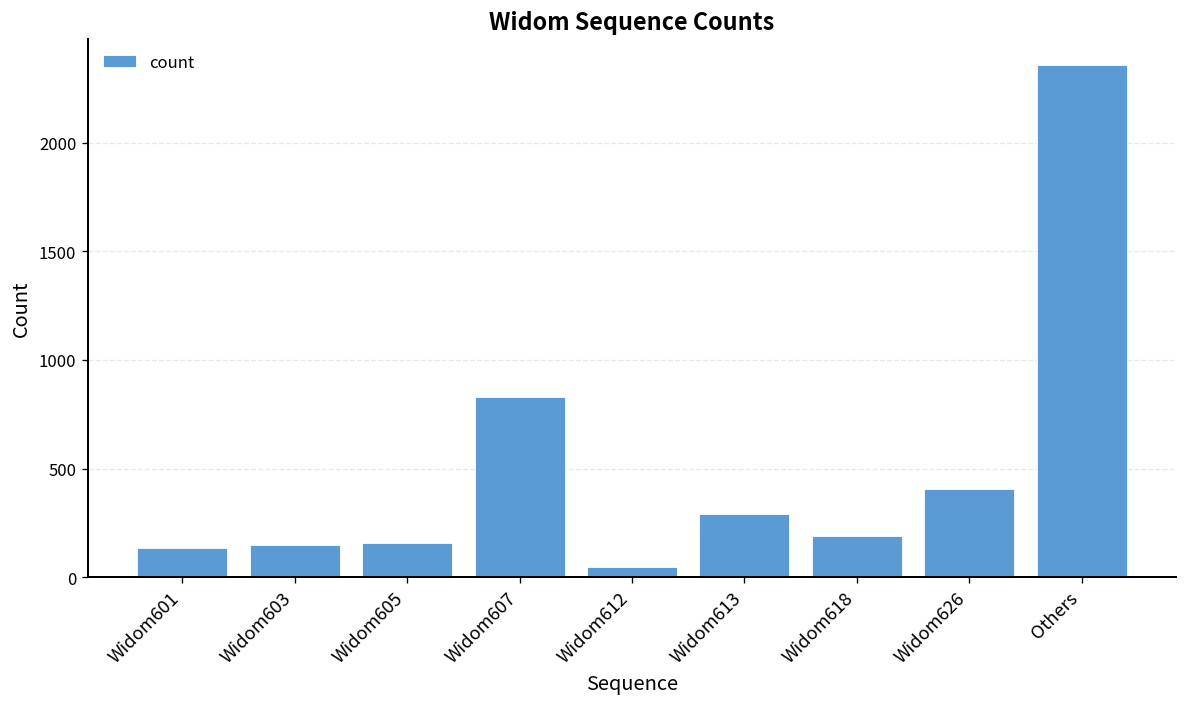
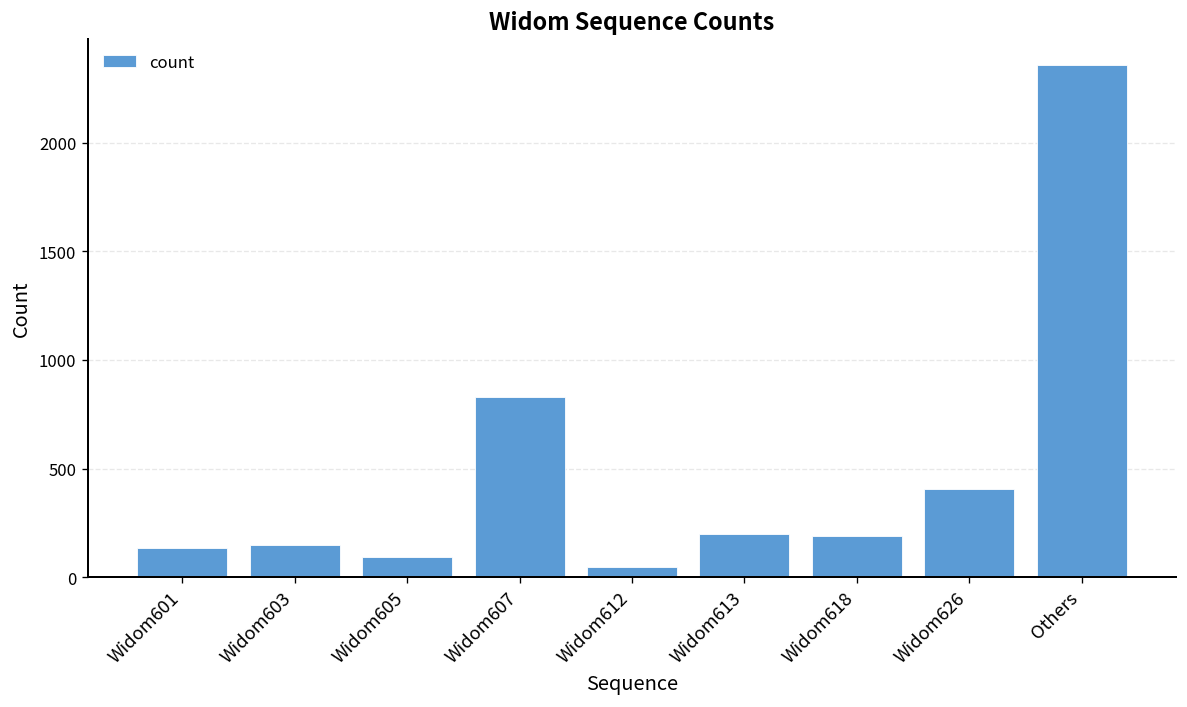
Widom605: 160 -> 90
Widom613: 290 -> 200
